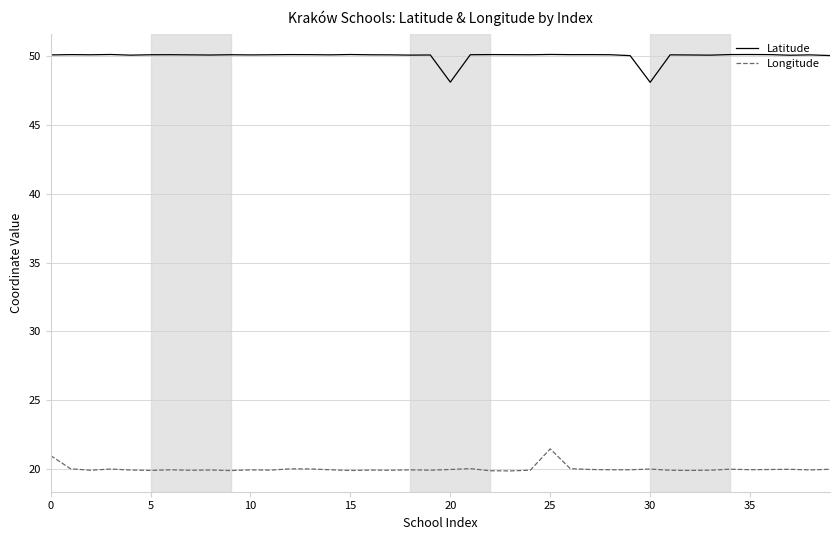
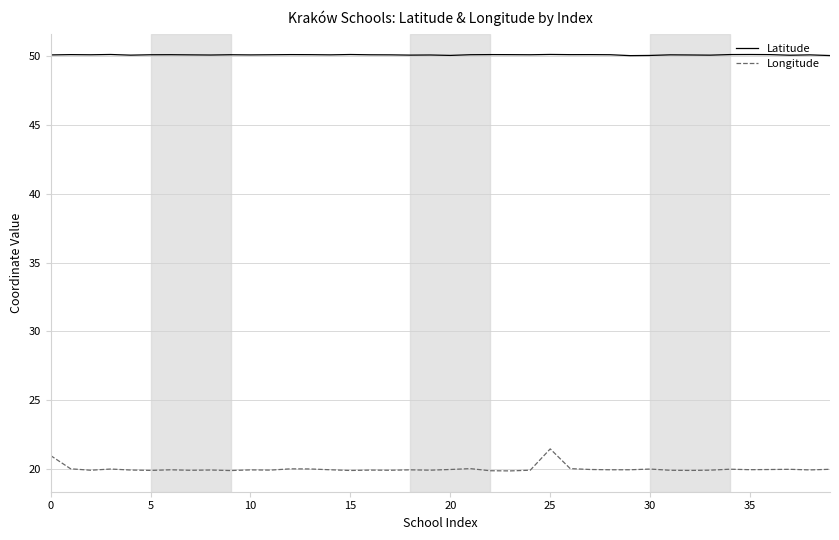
Latitude, 20: 48.1 -> 50.0
Latitude, 30: 48.1 -> 50.0
